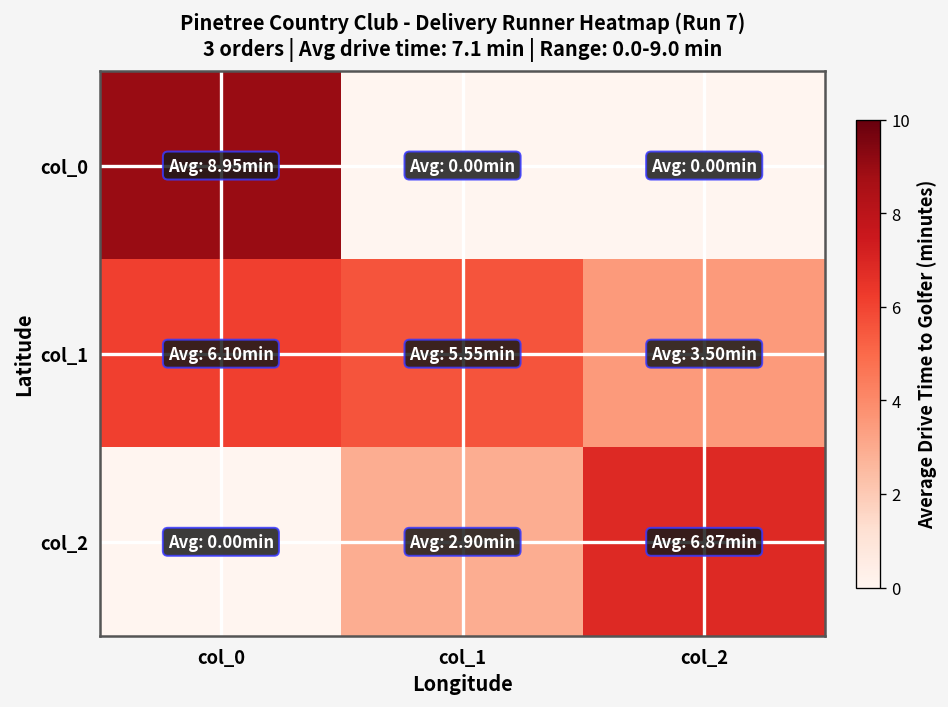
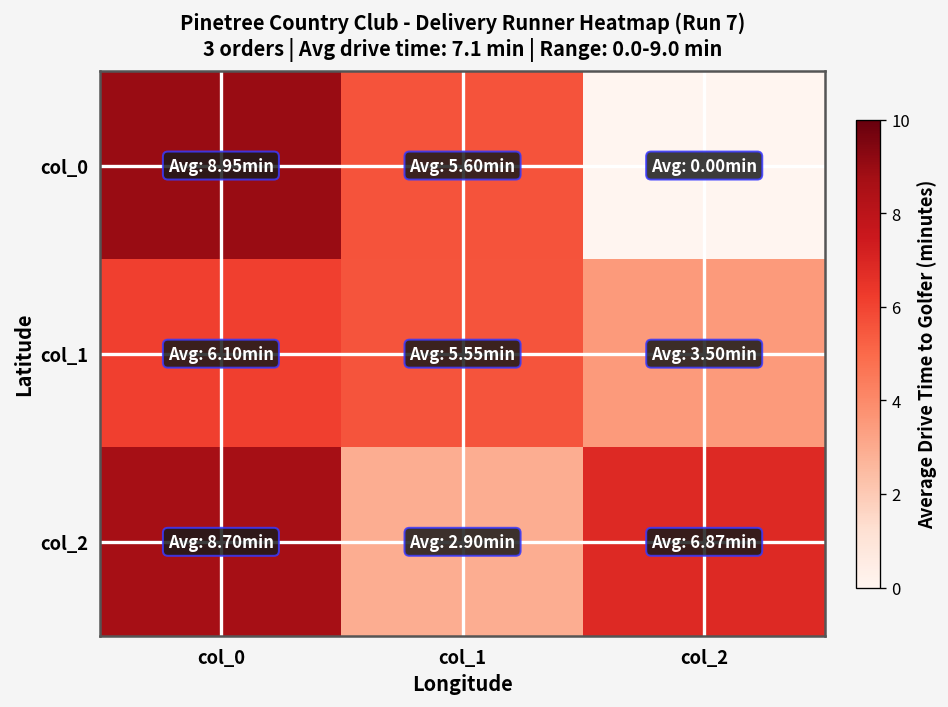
col_0, col_1: 0.00 -> 5.60
col_2, col_0: 0.00 -> 8.70
